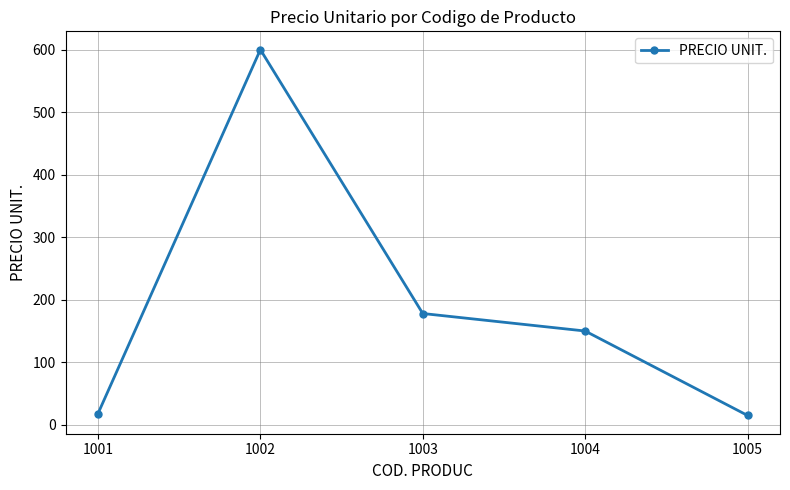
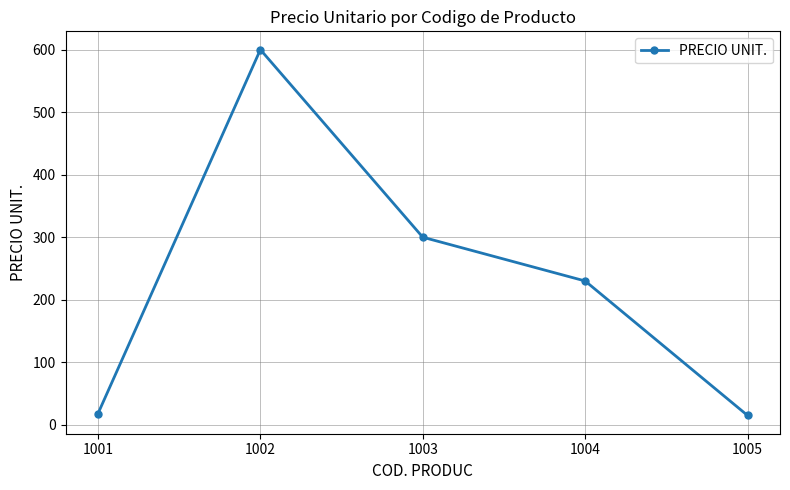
1003: 180 -> 300
1004: 150 -> 230
